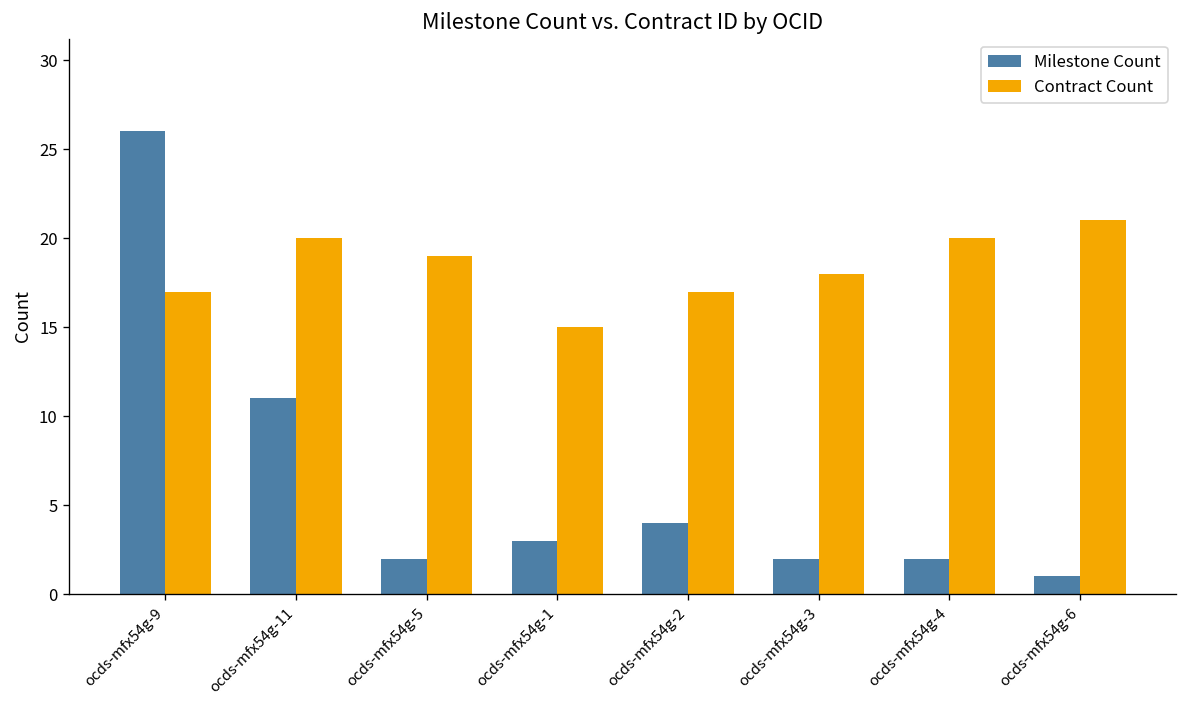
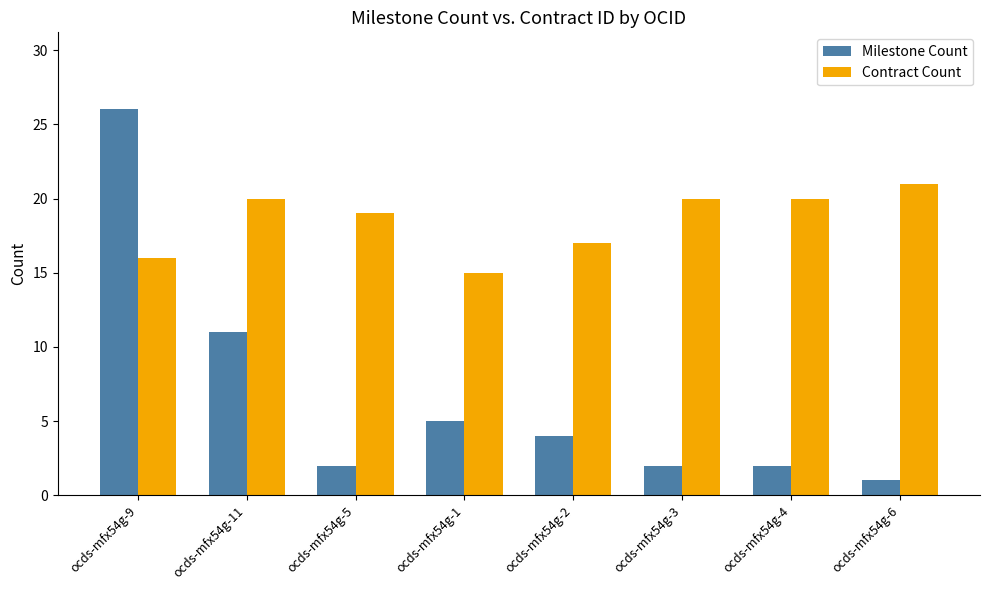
Contract Count, ocds-mfx54g-9: 17 -> 16
Milestone Count, ocds-mfx54g-1: 3 -> 5
Contract Count, ocds-mfx54g-3: 18 -> 20
